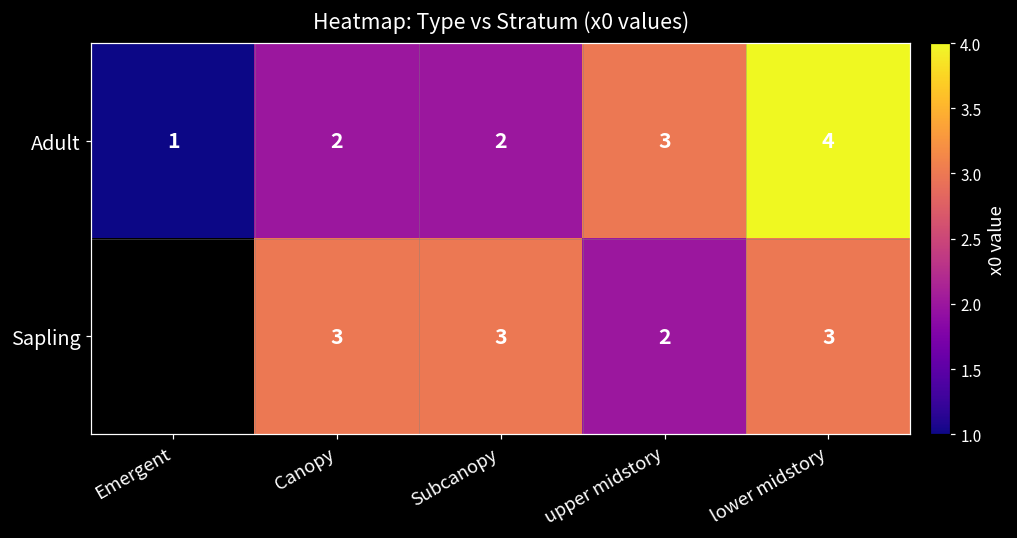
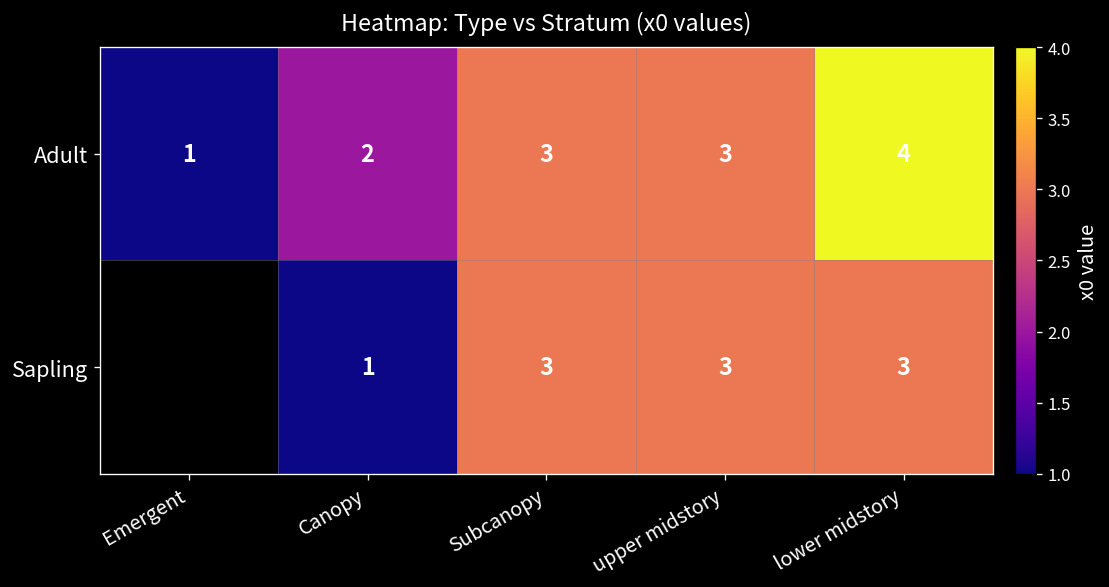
Adult, Subcanopy: 2 -> 3
Sapling, Canopy: 3 -> 1
Sapling, upper midstory: 2 -> 3
